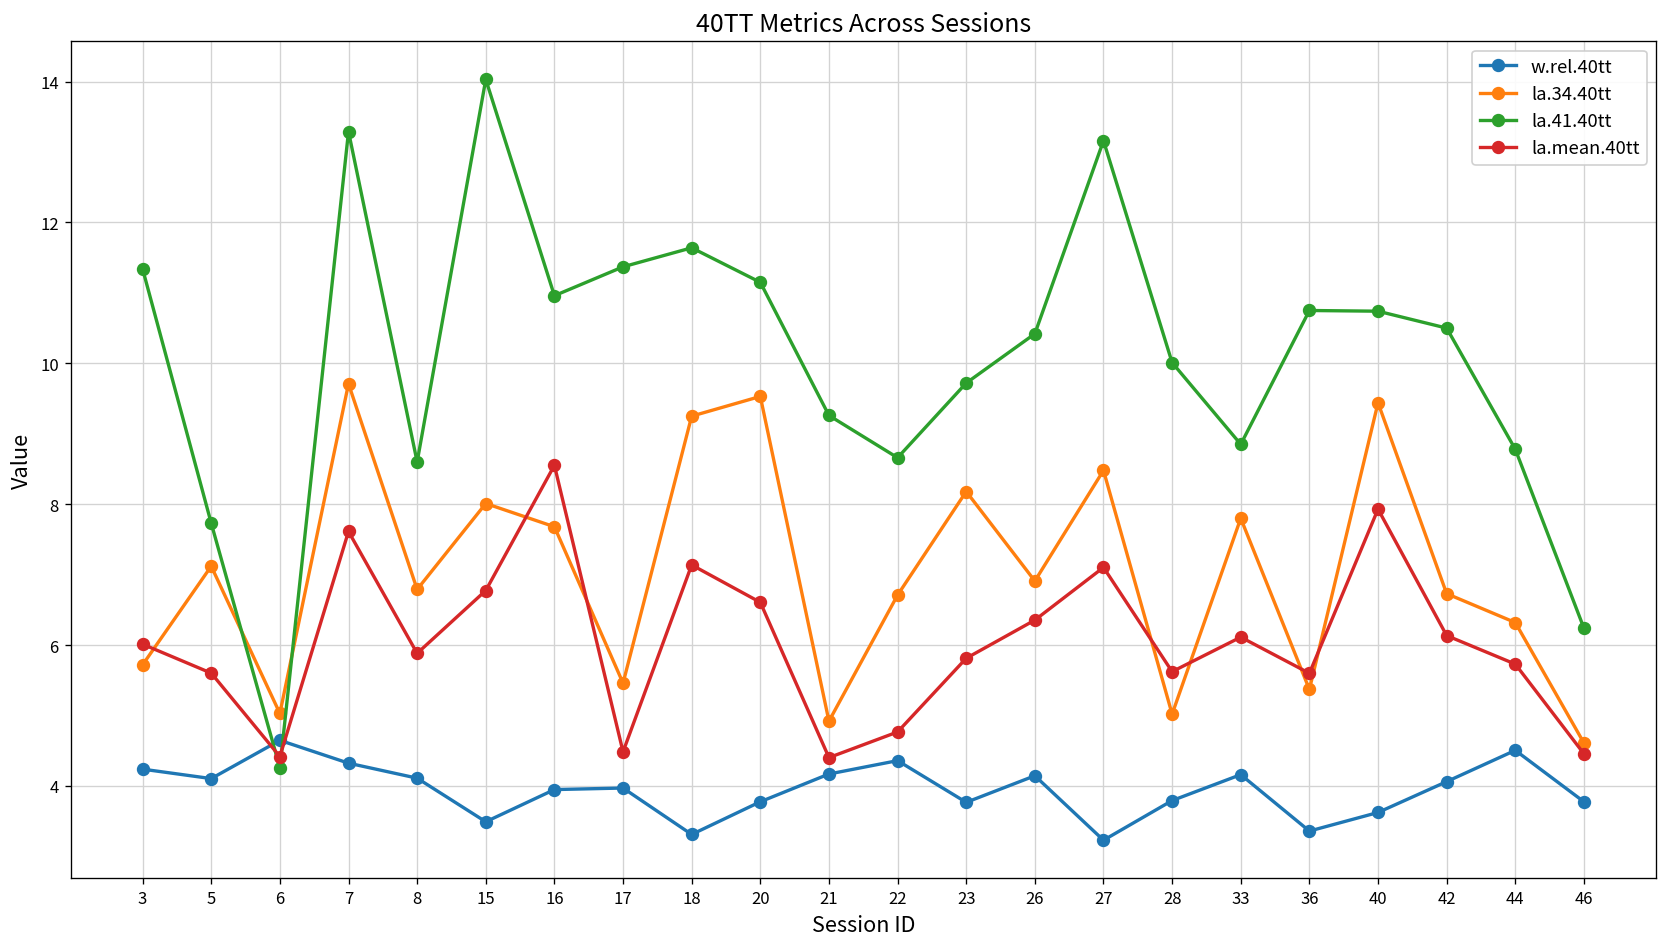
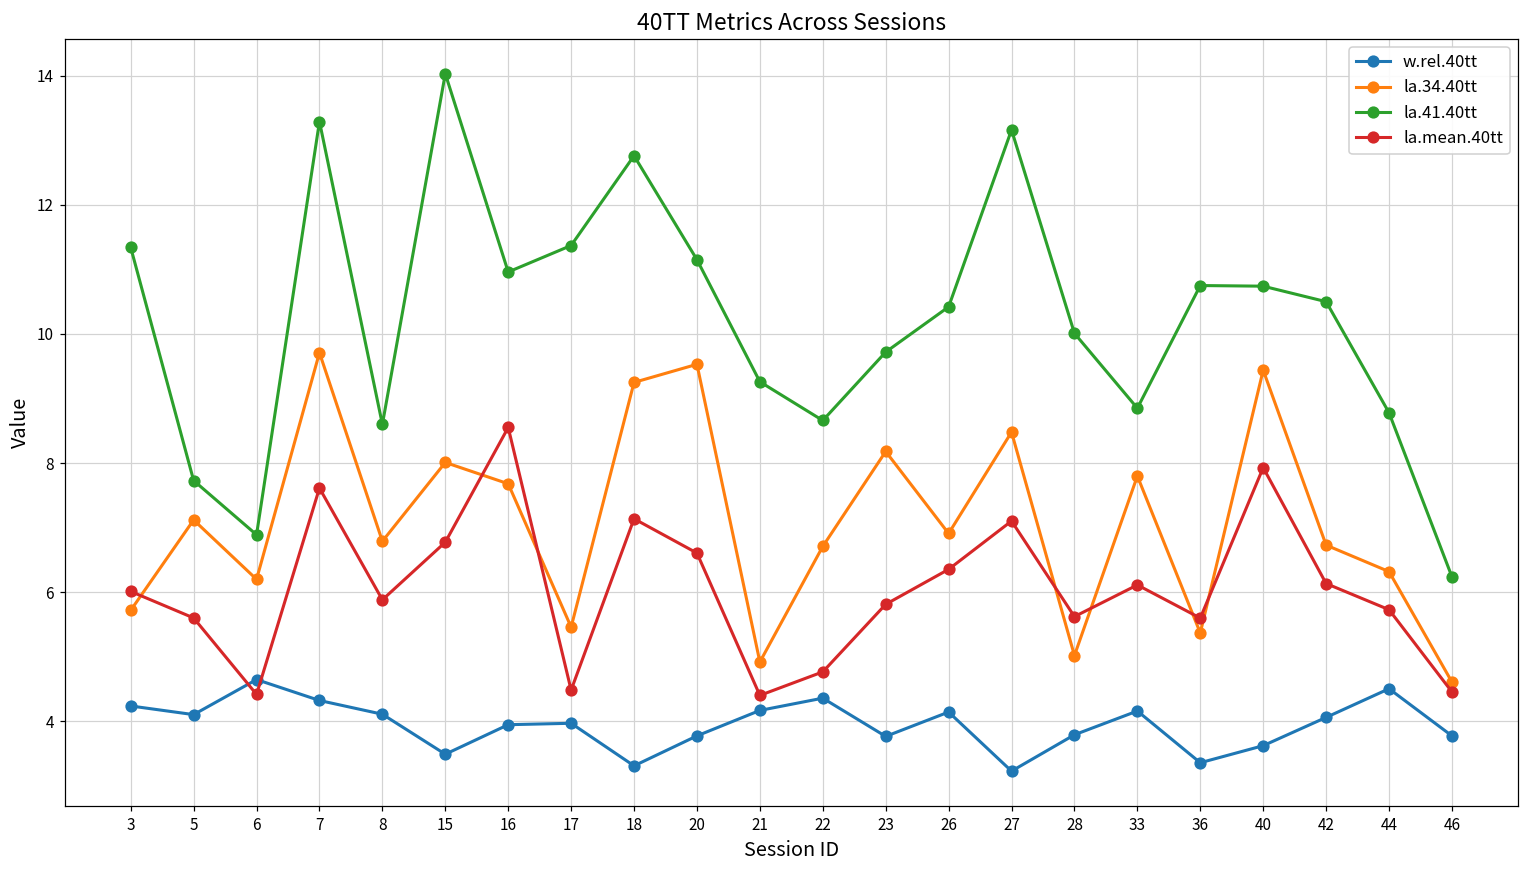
la.34.40tt, 6: 5.0 -> 6.2
la.41.40tt, 6: 4.3 -> 6.9
la.41.40tt, 18: 11.6 -> 12.8
